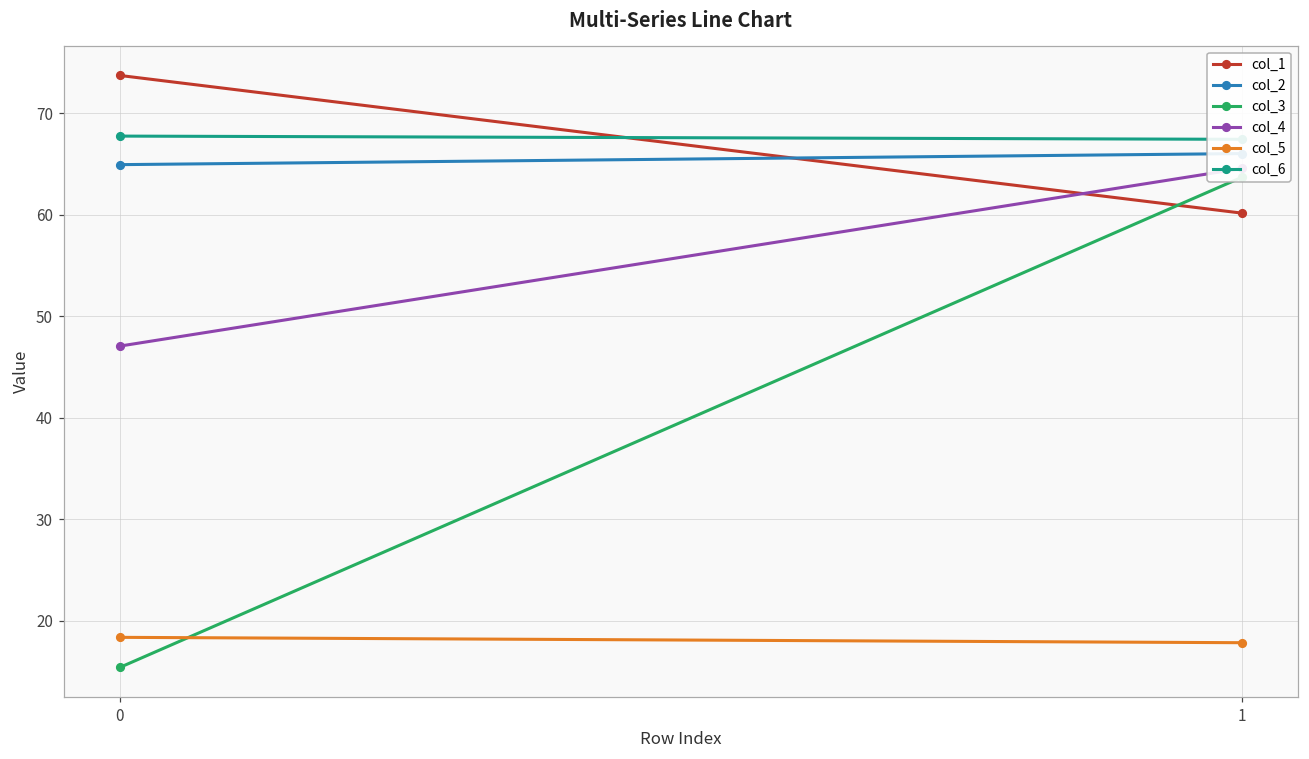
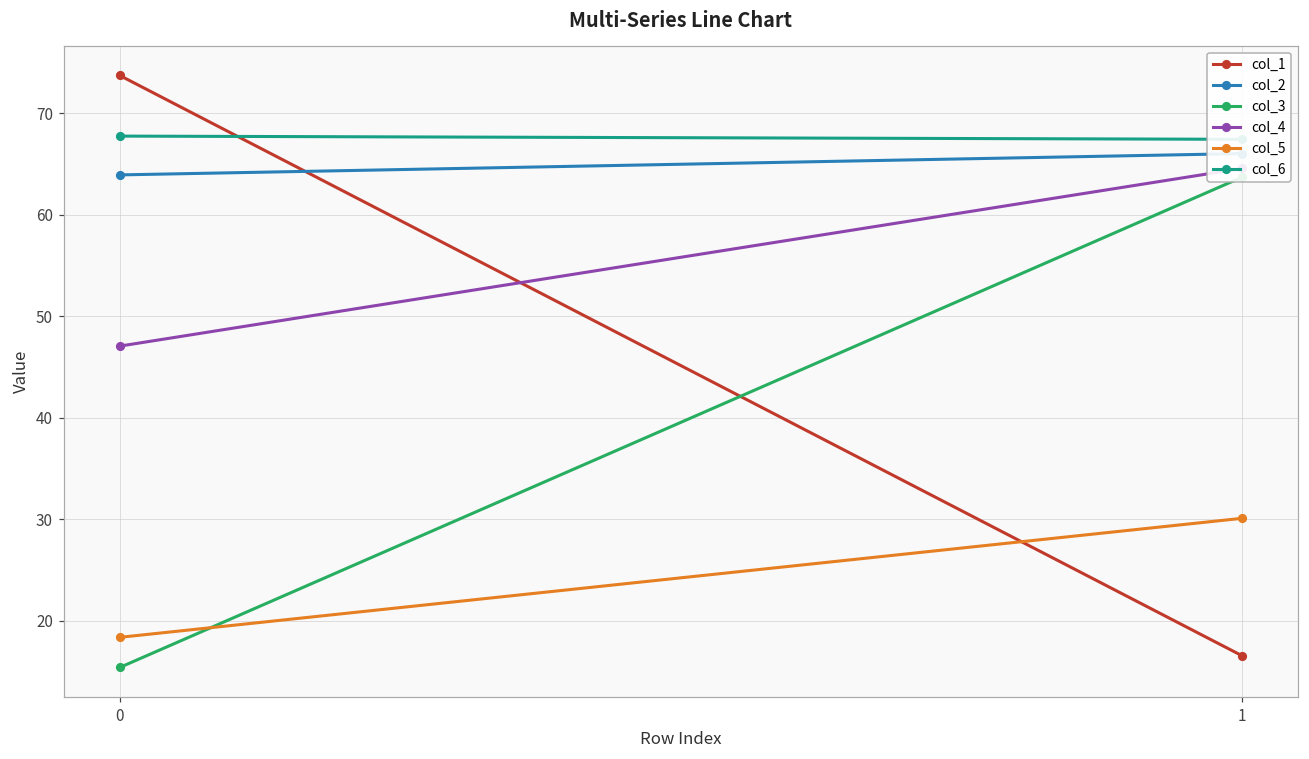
col_2, 0: 65 -> 64
col_1, 1: 60 -> 17
col_5, 1: 18 -> 30
